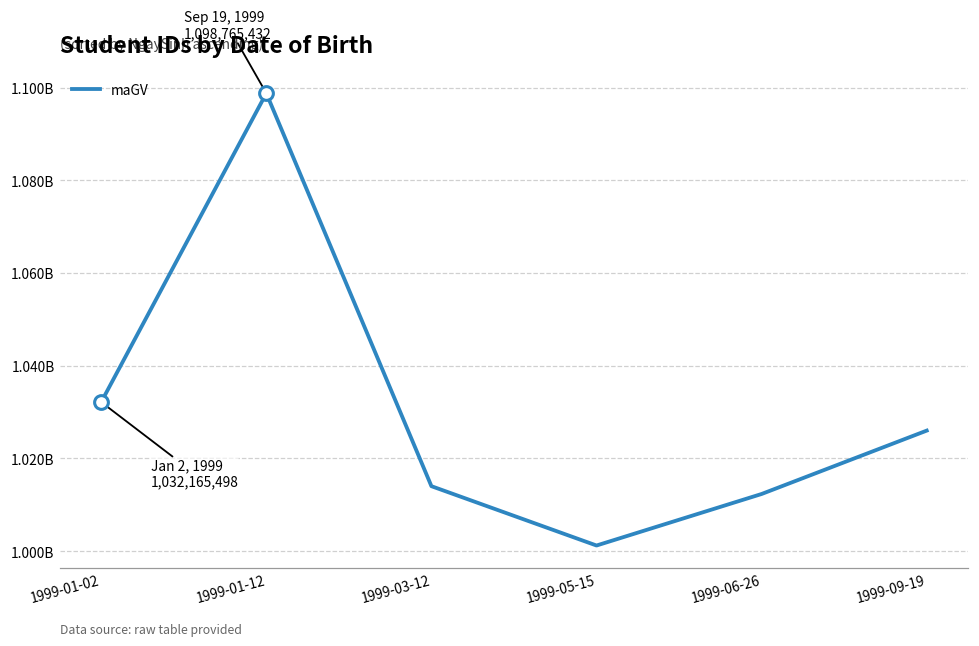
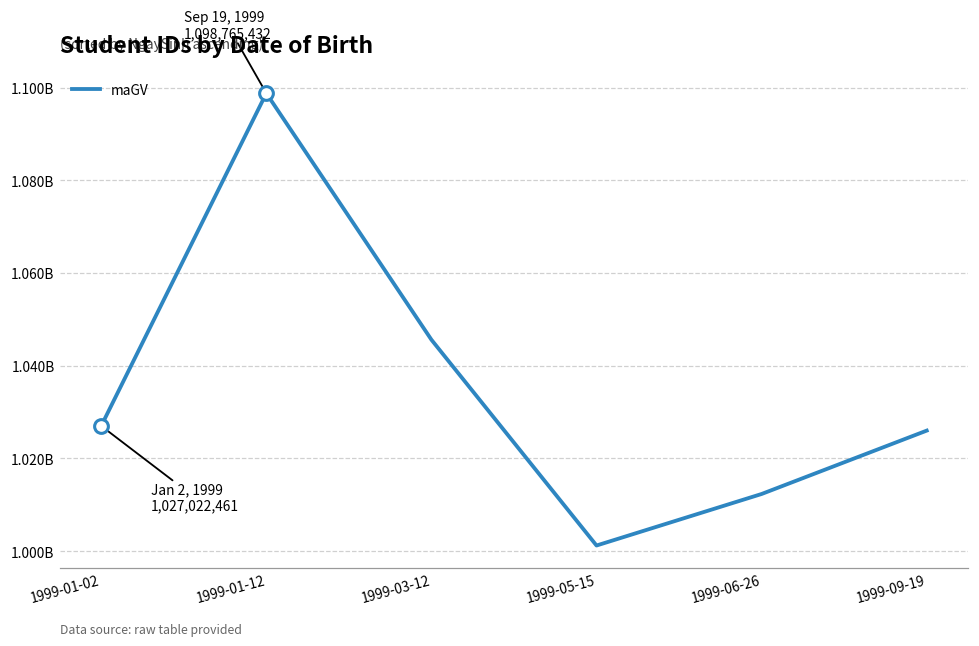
maGV, 1999-01-02: 1,032,165,498 -> 1,027,022,461
maGV, 1999-03-12: 1014000000 -> 1046000000
